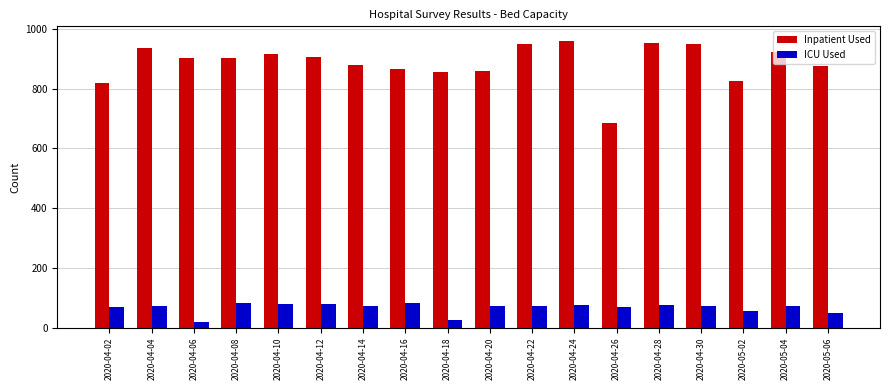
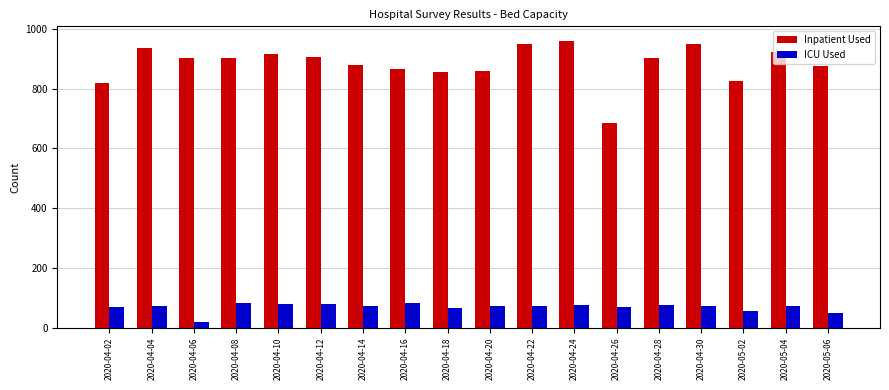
ICU Used, 2020-04-18: 30 -> 70
Inpatient Used, 2020-04-28: 950 -> 900
